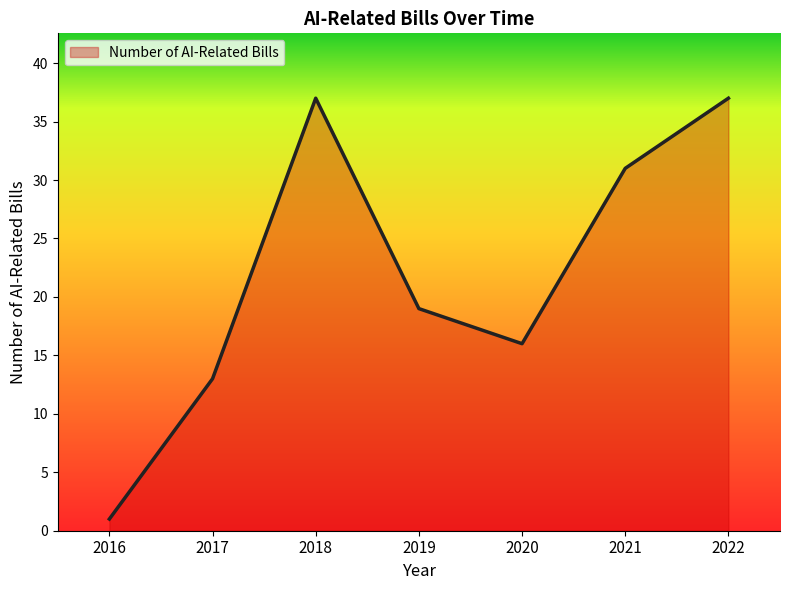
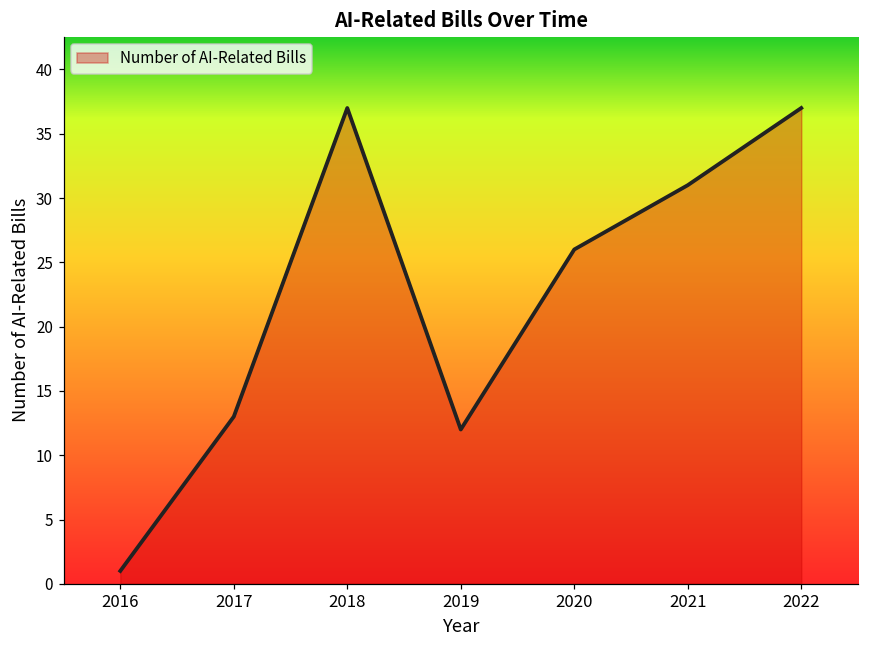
2019: 19 -> 12
2020: 16 -> 26
